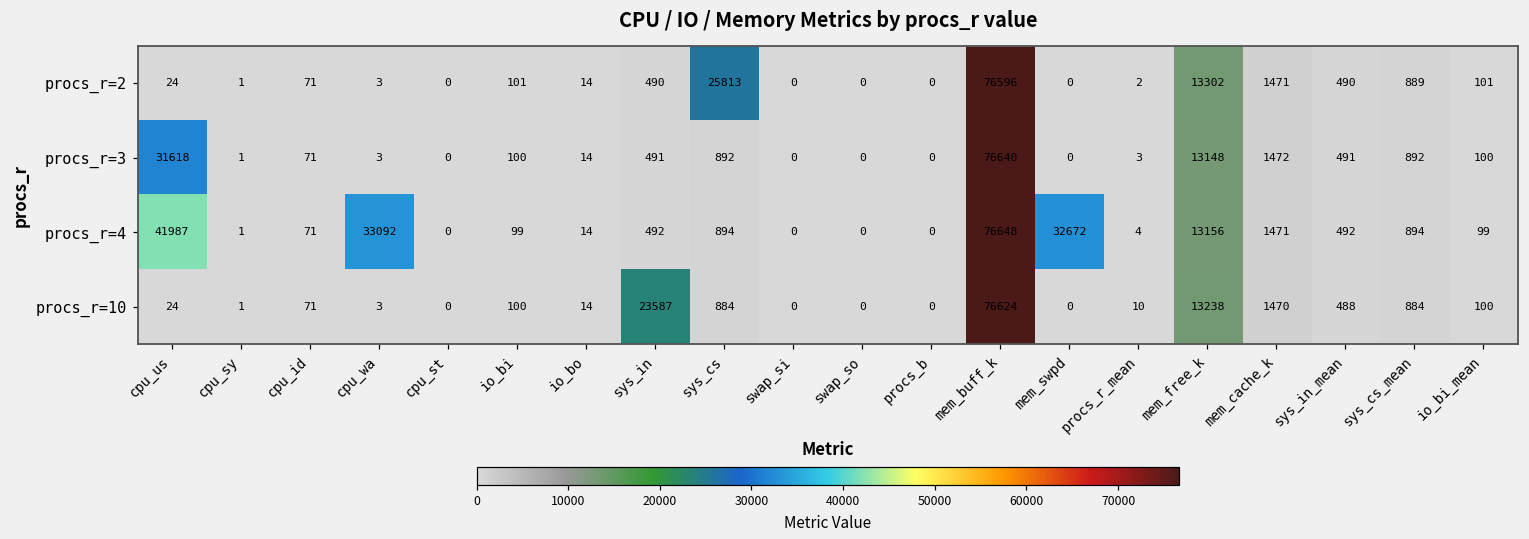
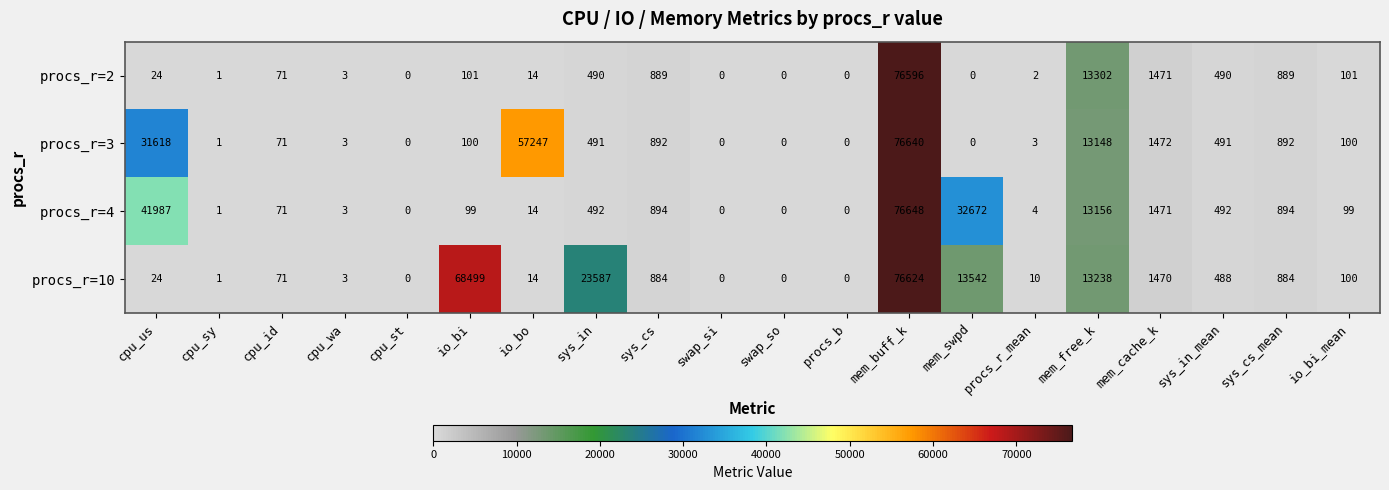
procs_r=2, sys_cs: 25813 -> 889
procs_r=3, io_bo: 14 -> 57247
procs_r=4, cpu_wa: 33092 -> 3
procs_r=10, io_bi: 100 -> 68499
procs_r=10, mem_swpd: 0 -> 13542
